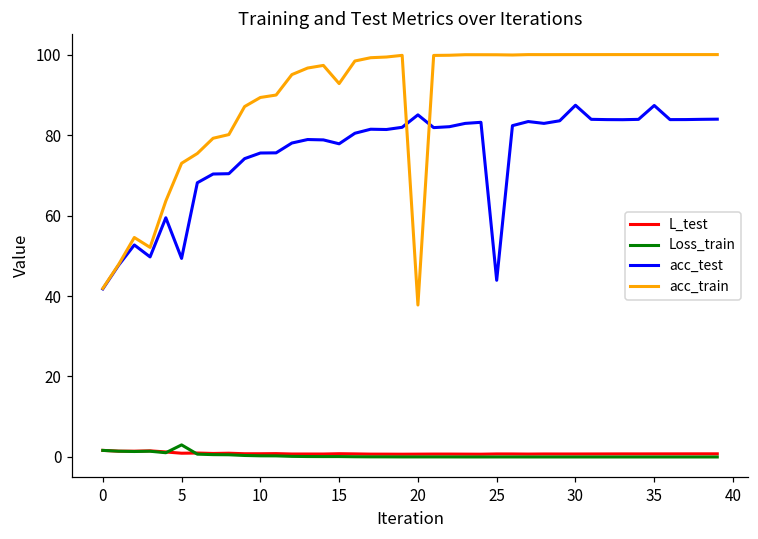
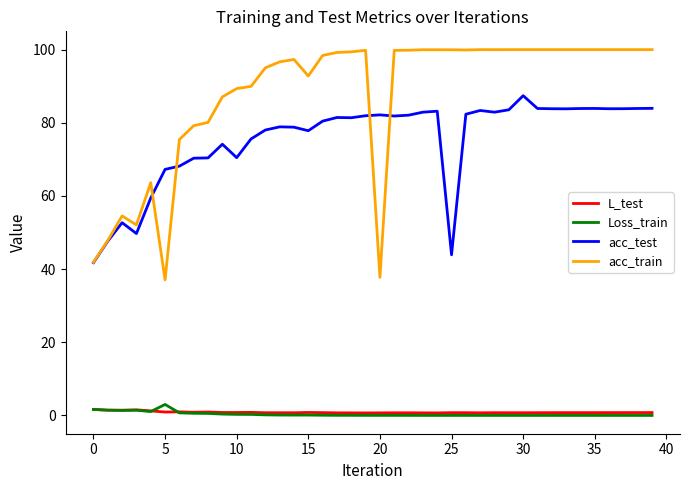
acc_test, 5: 49 -> 67
acc_train, 5: 73 -> 37
acc_test, 10: 76 -> 70
acc_test, 20: 85 -> 82
acc_test, 35: 87 -> 84
